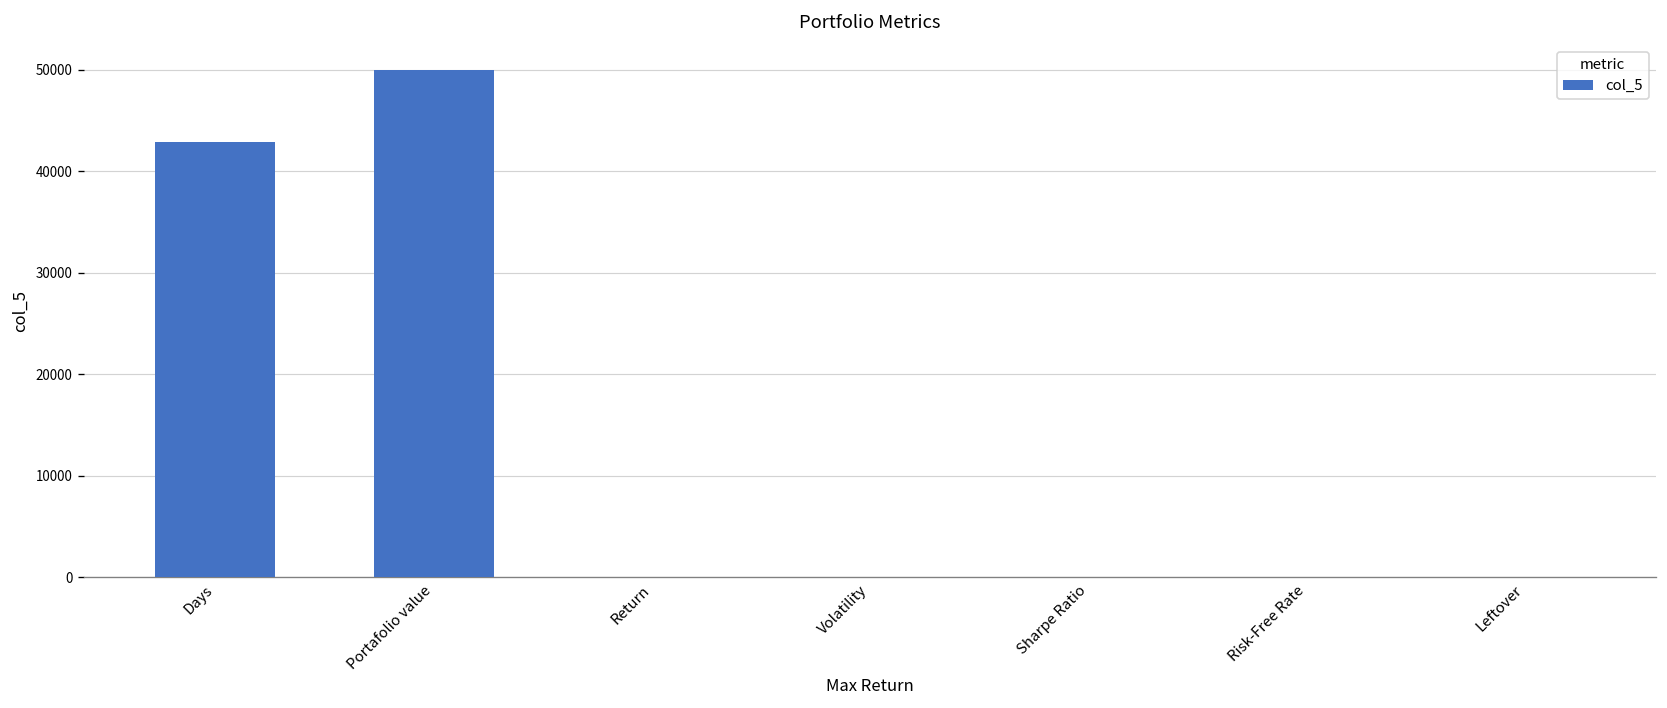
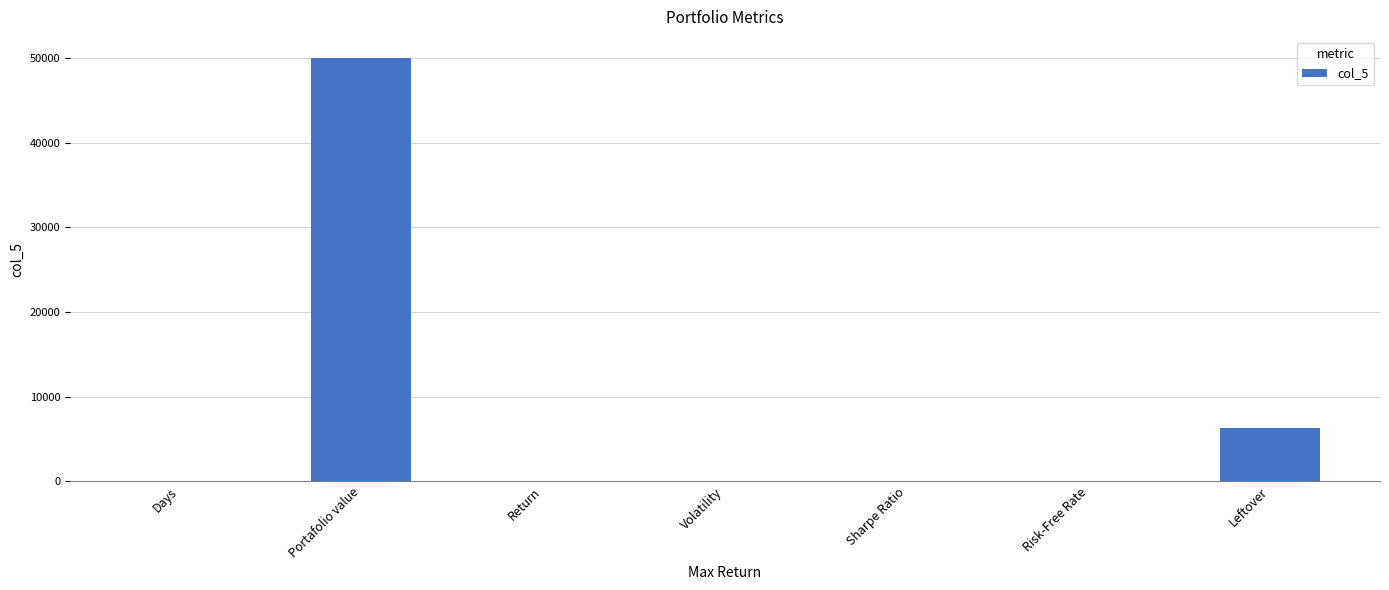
Days: 43000 -> 0
Leftover: 0 -> 6000
